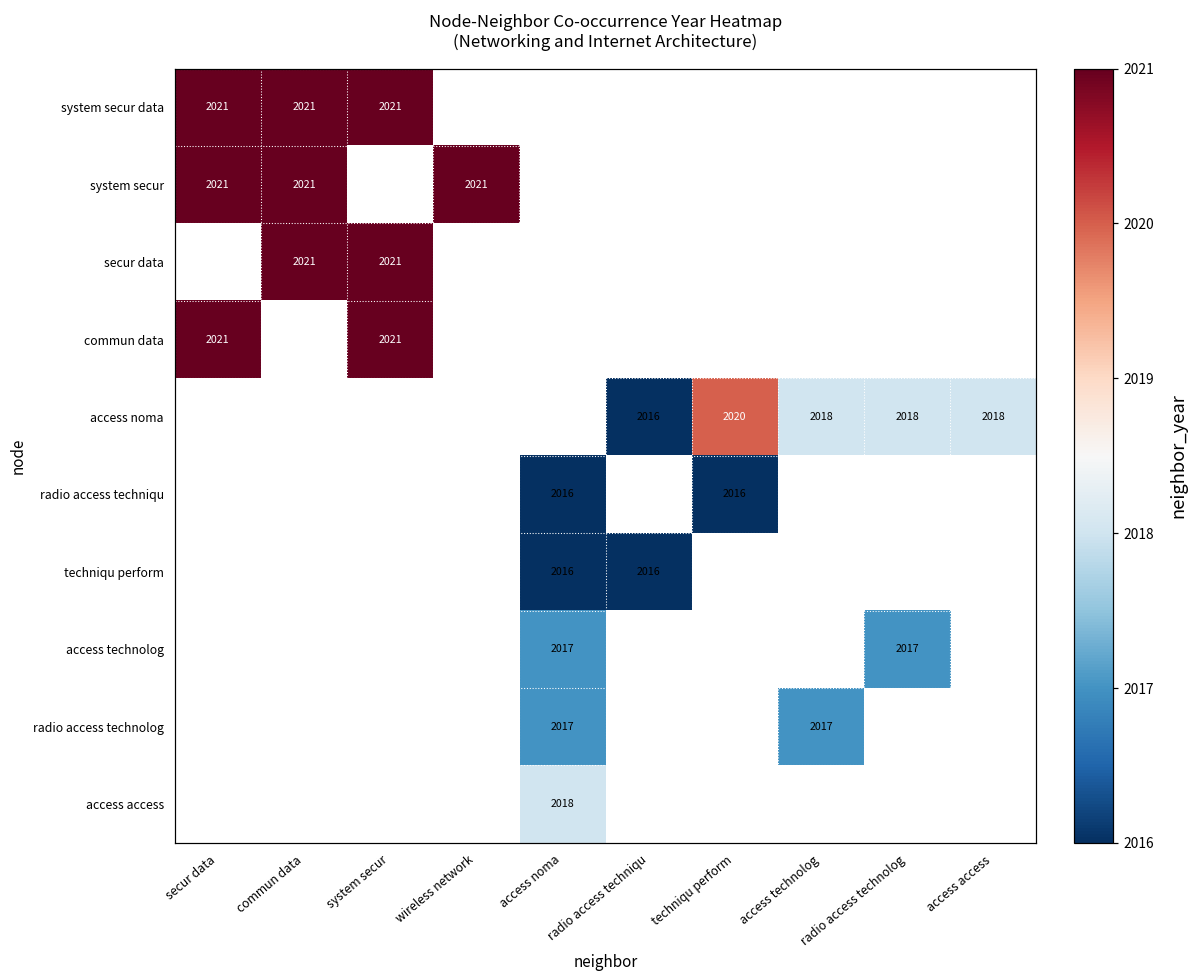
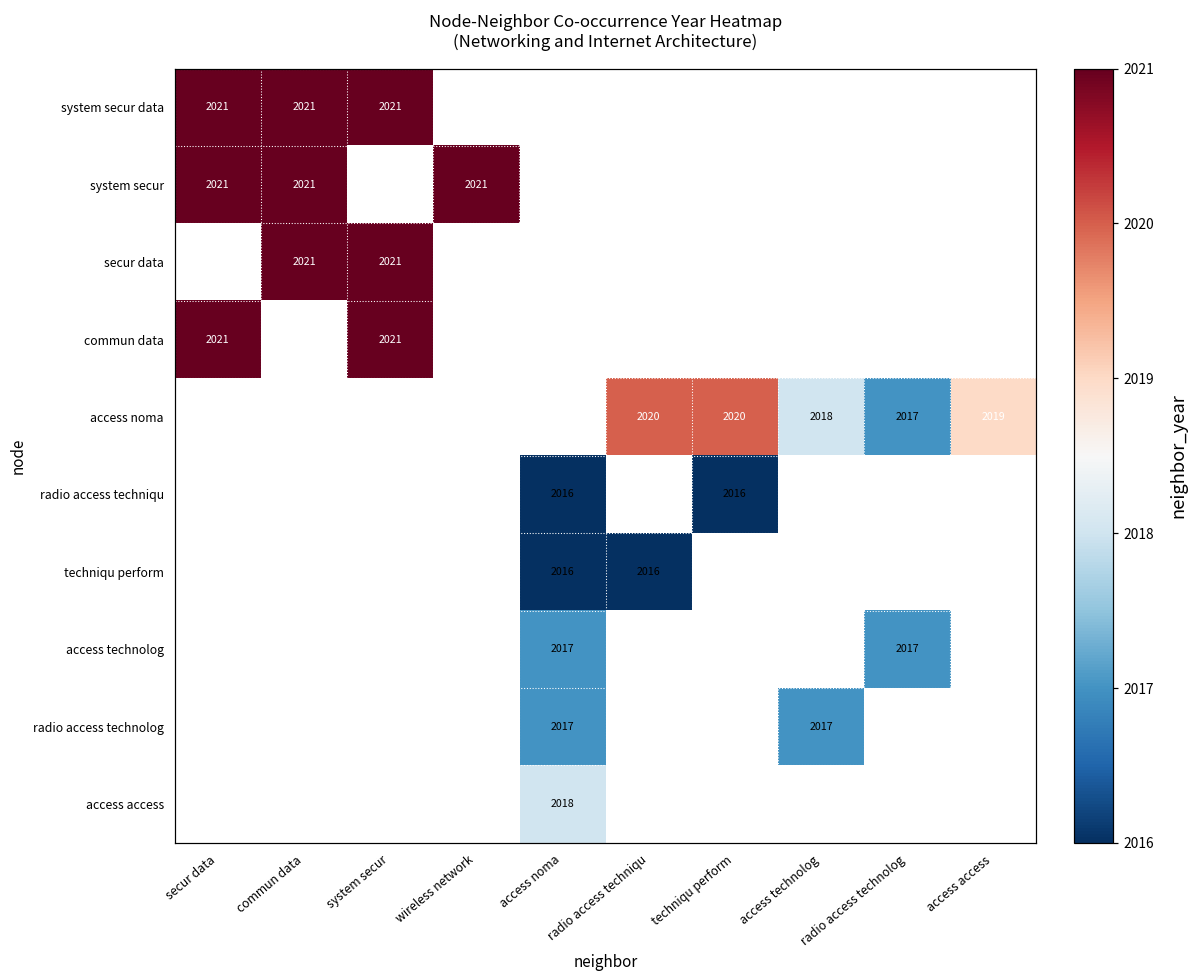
access noma, radio access techniqu: 2016 -> 2020
access noma, radio access technolog: 2018 -> 2017
access noma, access access: 2018 -> 2019
